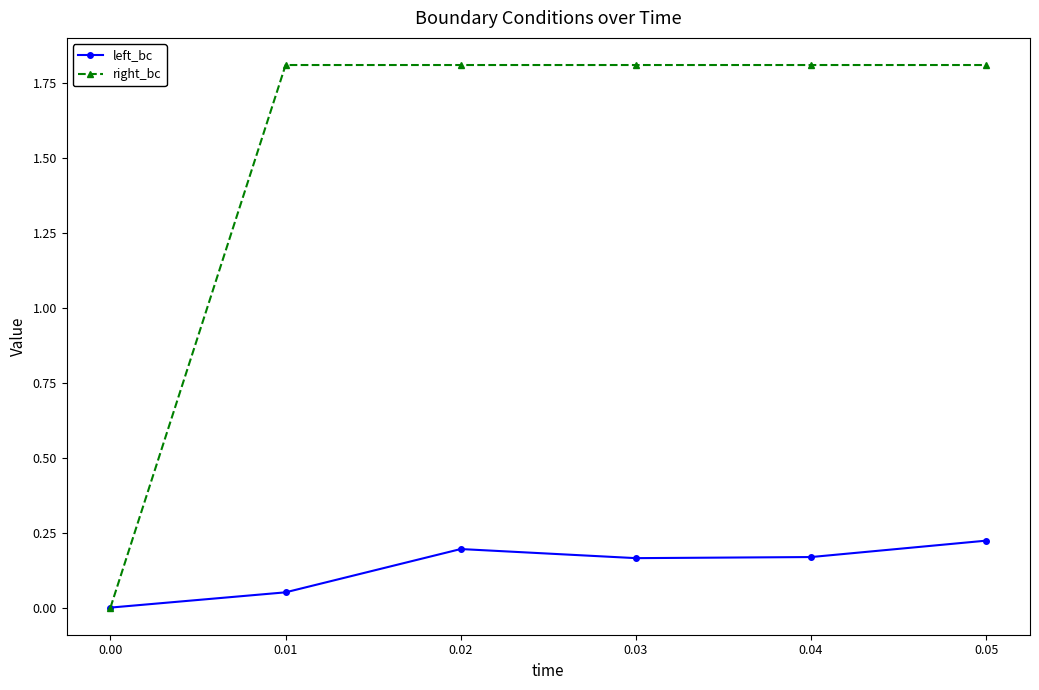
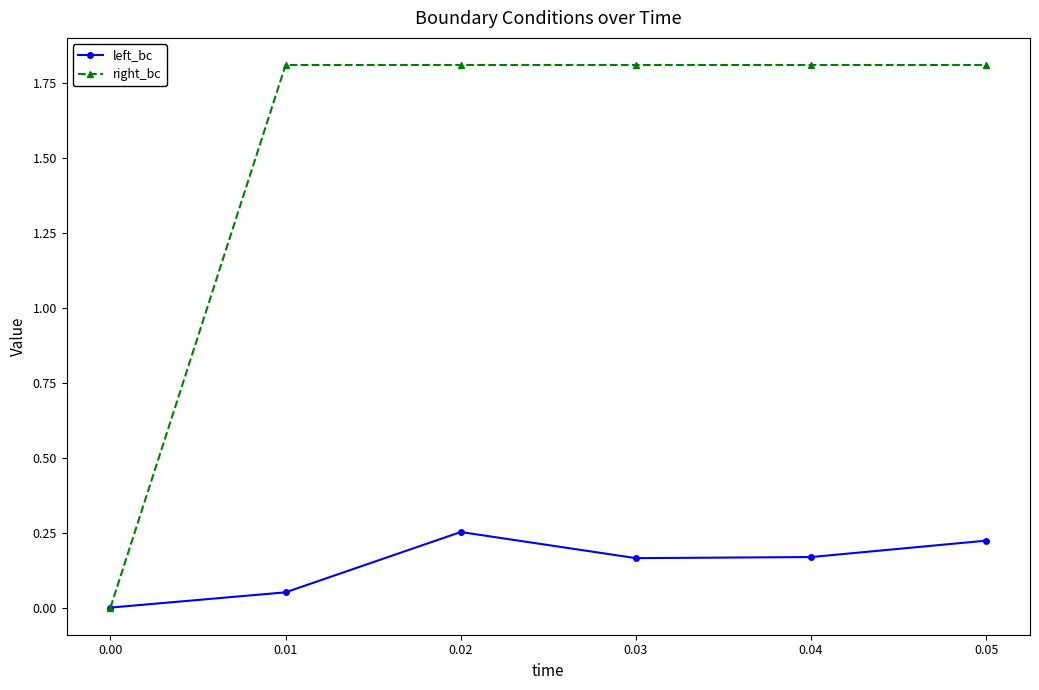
left_bc, 0.02: 0.20 -> 0.25
